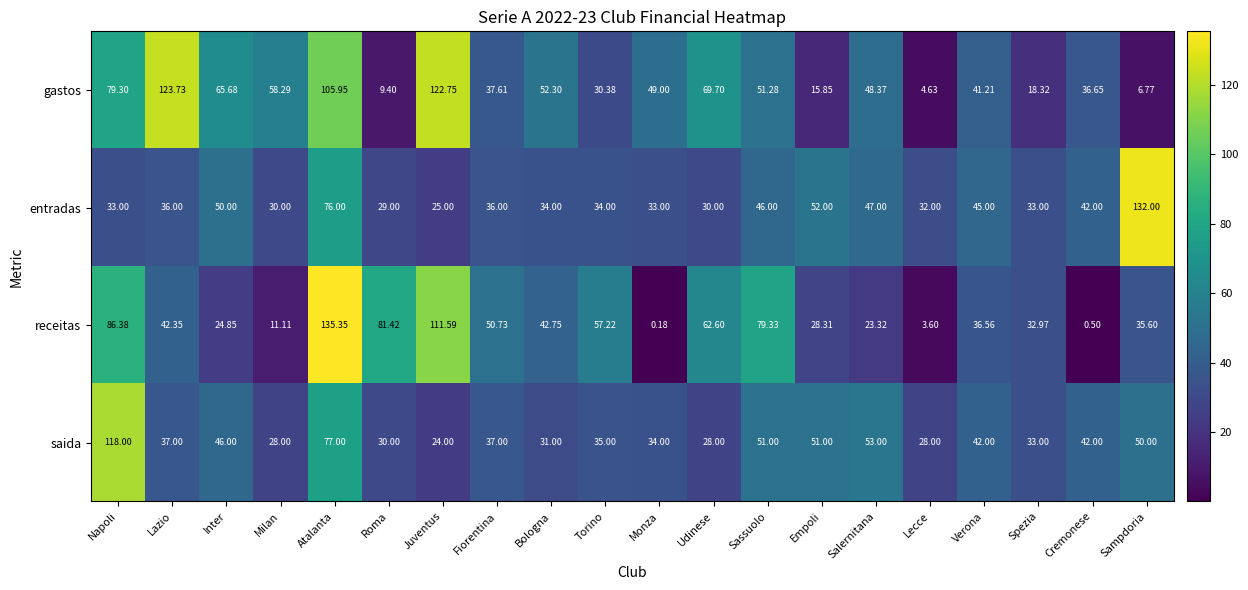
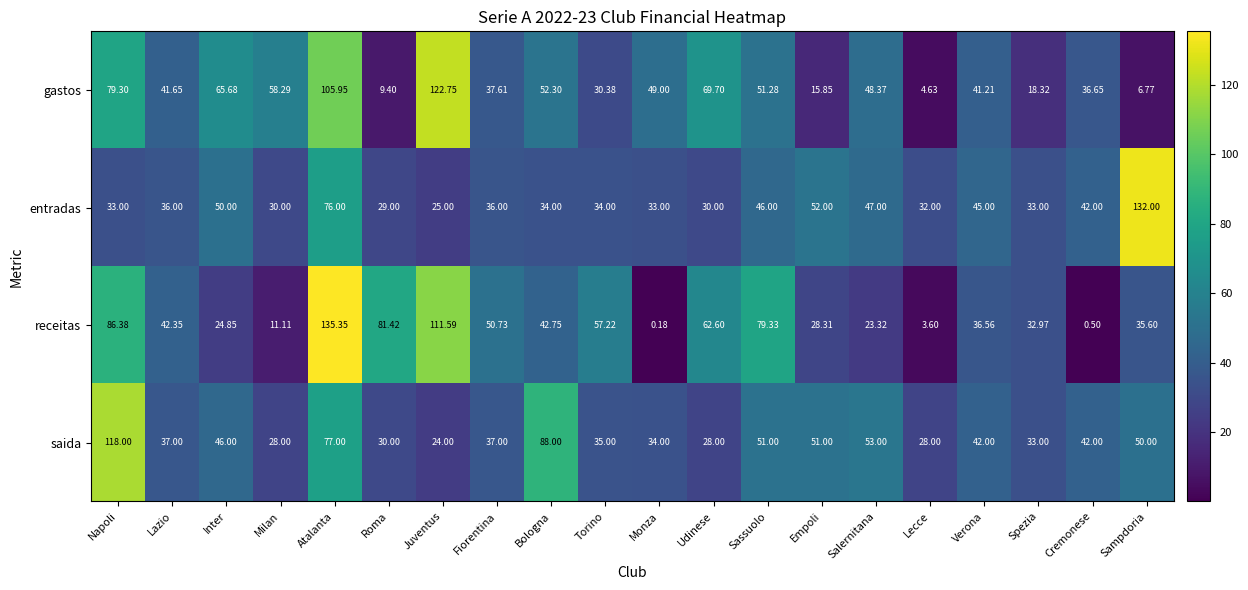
gastos, Lazio: 123.73 -> 41.65
saida, Bologna: 31.00 -> 88.00
